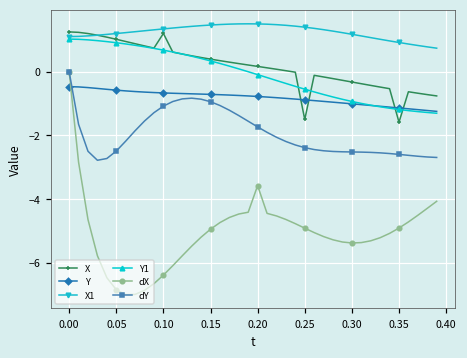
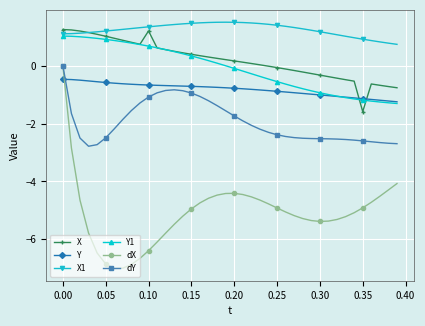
dX, 0.20: -3.6 -> -4.4
X, 0.25: -1.5 -> -0.1
